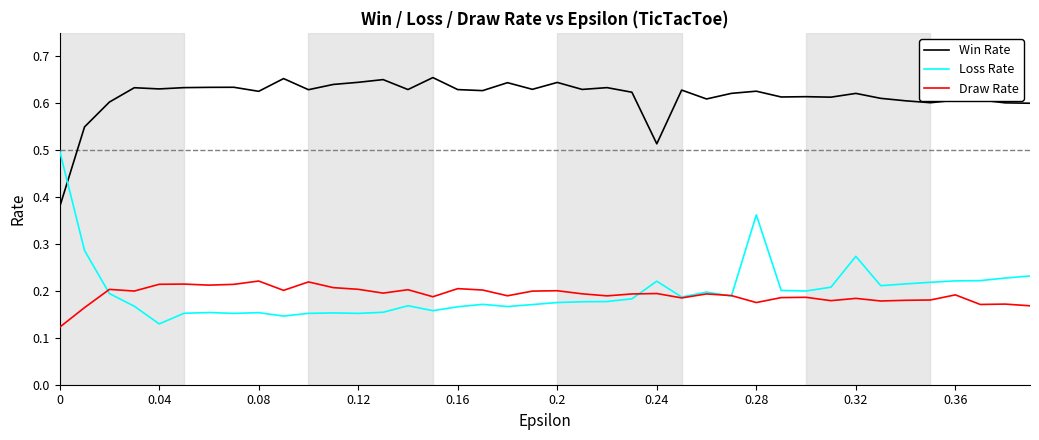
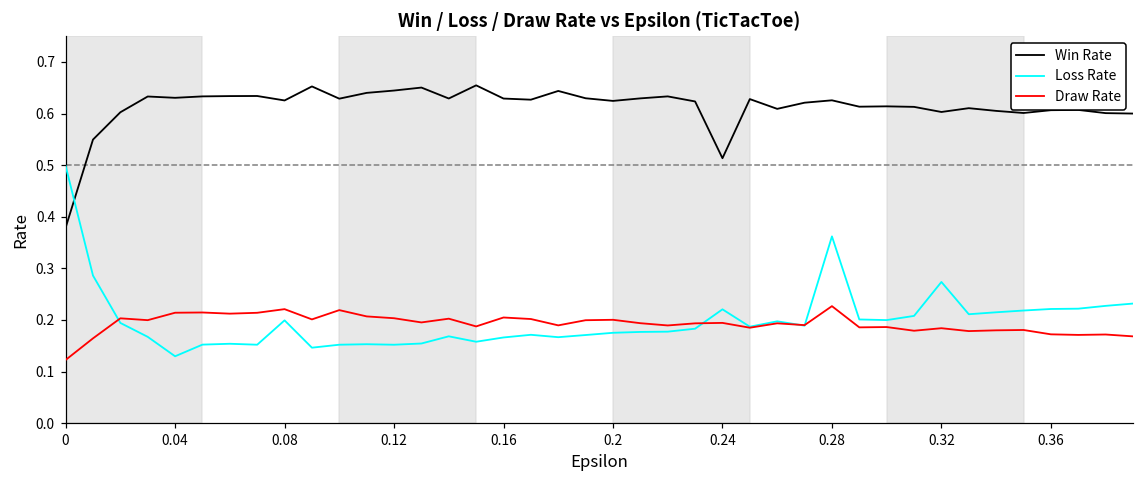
Loss Rate, 0.08: 0.15 -> 0.20
Win Rate, 0.2: 0.64 -> 0.62
Draw Rate, 0.28: 0.18 -> 0.23
Win Rate, 0.32: 0.62 -> 0.60
Draw Rate, 0.36: 0.19 -> 0.17
